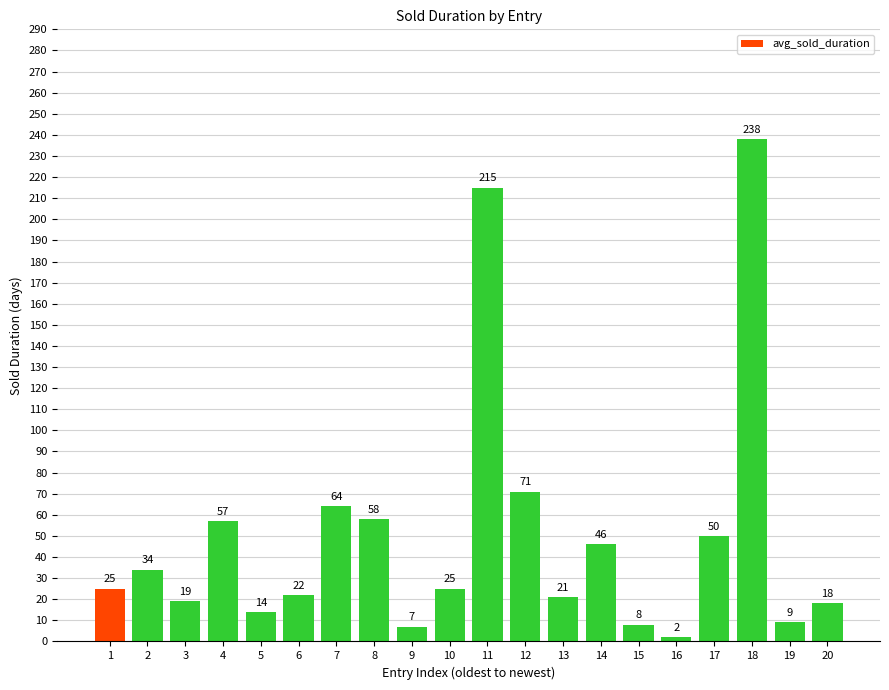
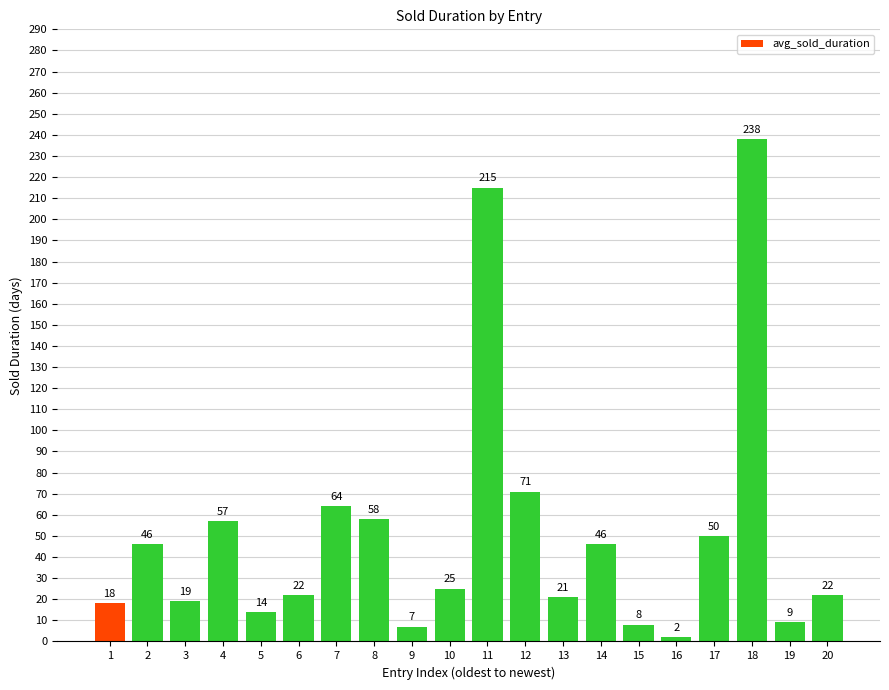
1: 25 -> 18
2: 34 -> 46
20: 18 -> 22
